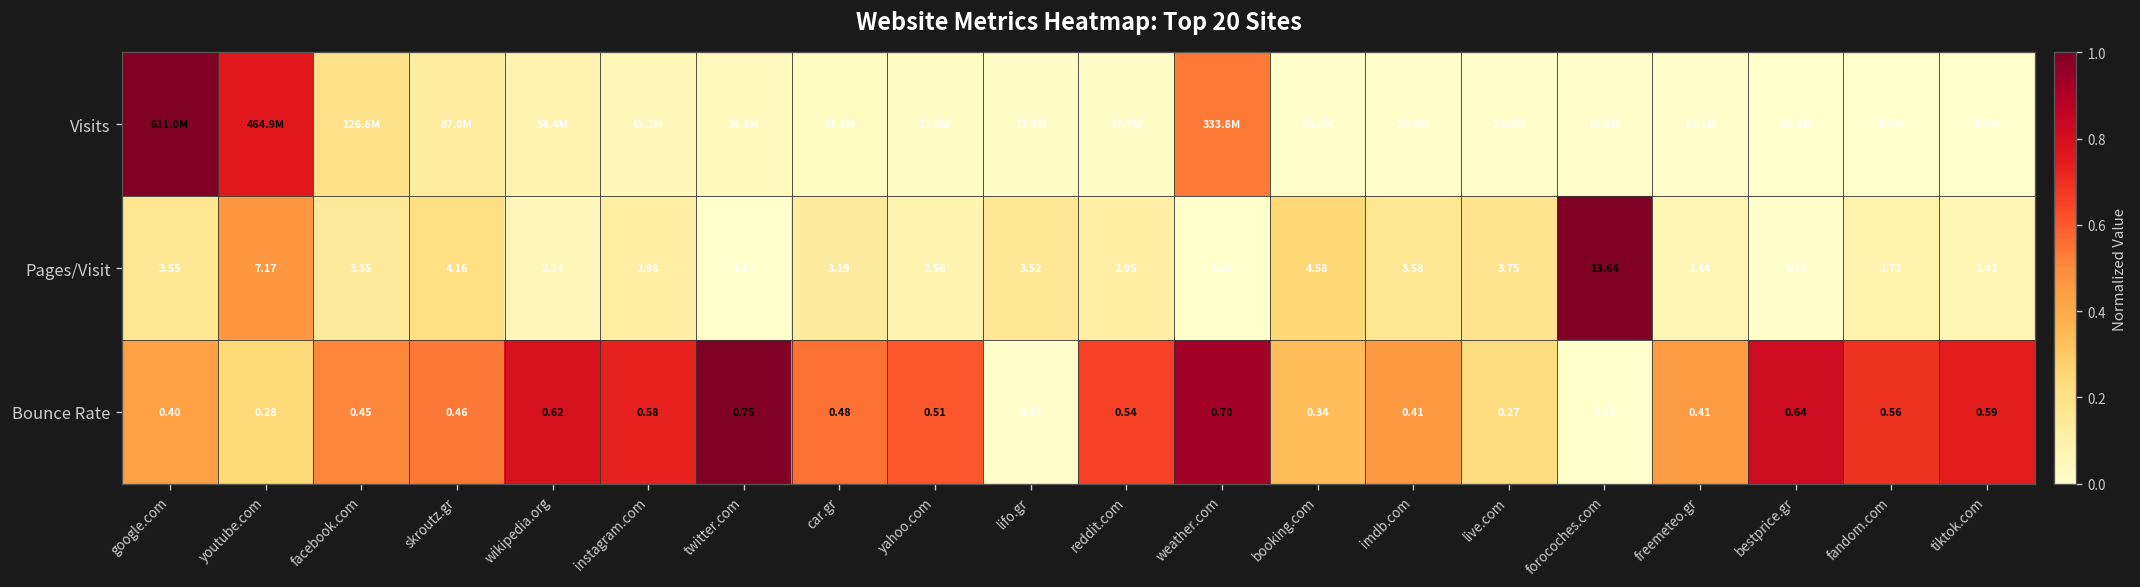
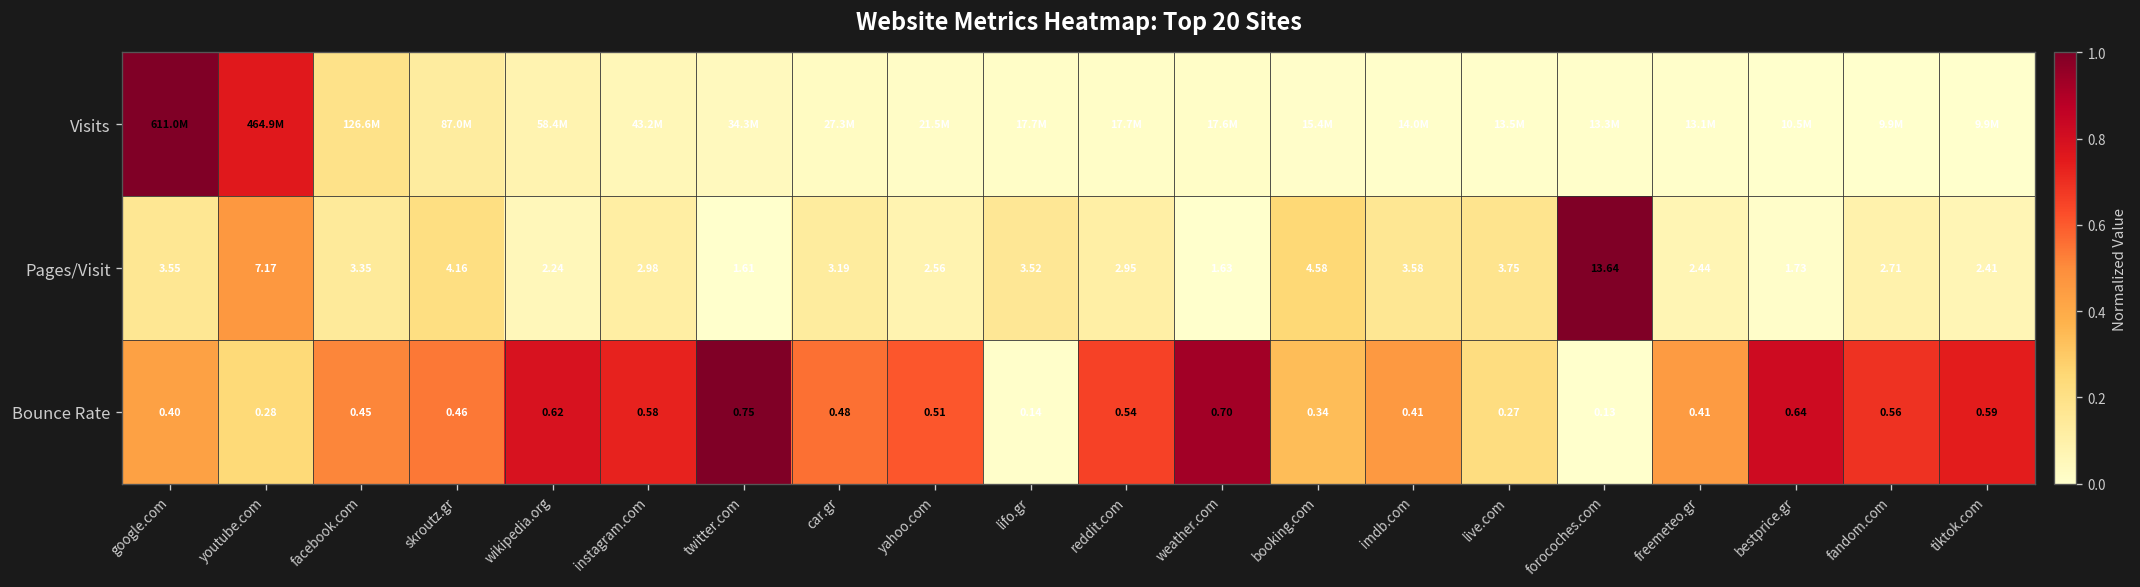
Visits, weather.com: 333.8M -> 17.6M
